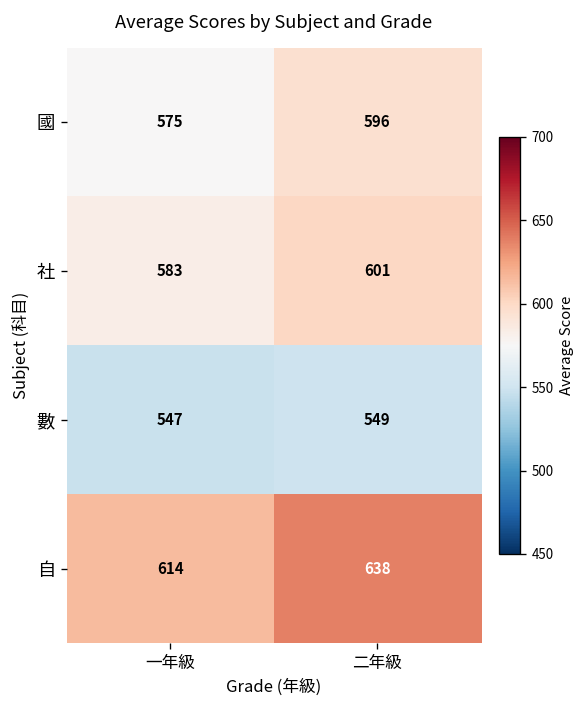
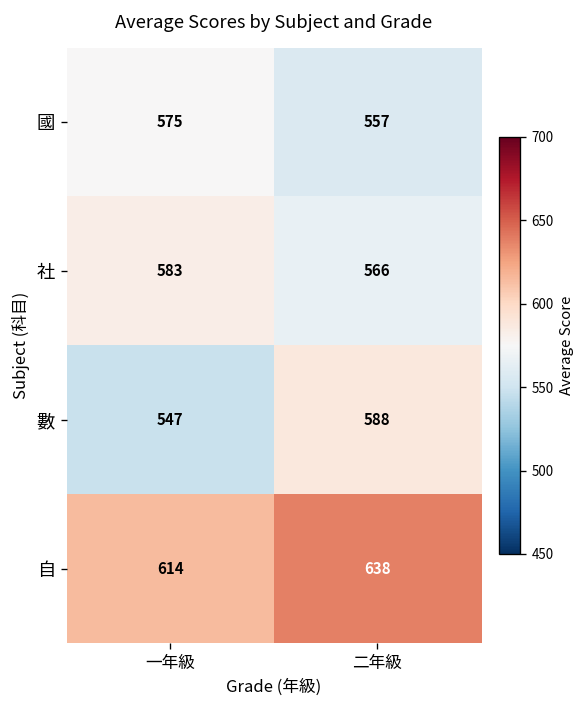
國, 二年級: 596 -> 557
社, 二年級: 601 -> 566
數, 二年級: 549 -> 588
